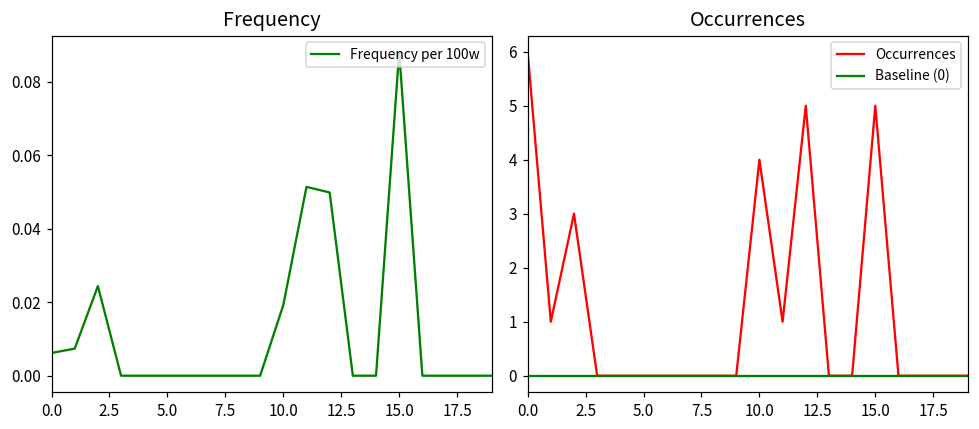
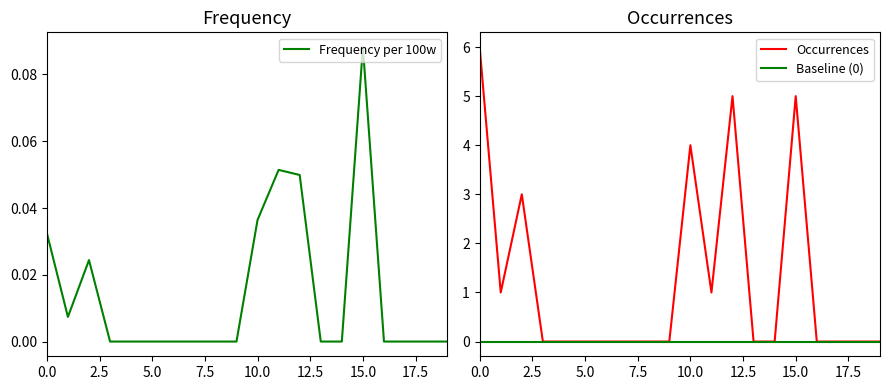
Frequency, 0.0: 0.006 -> 0.032
Frequency, 10.0: 0.019 -> 0.036
